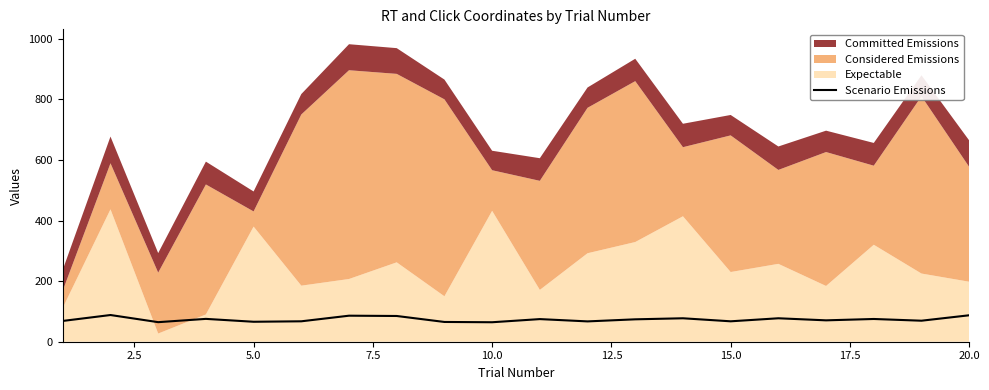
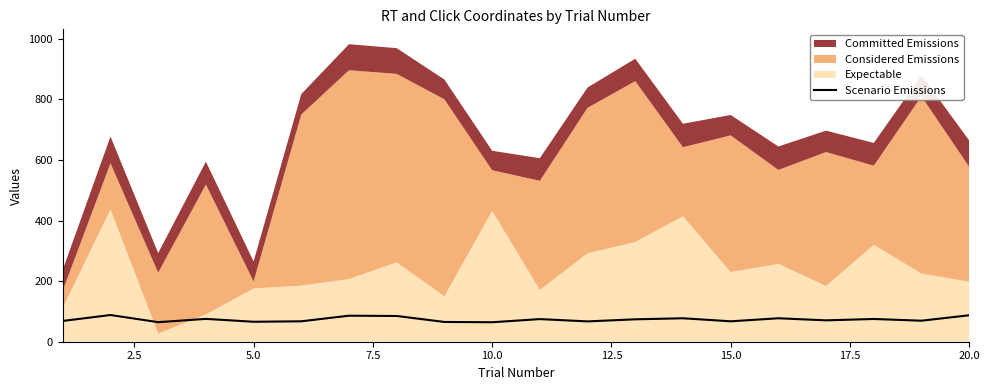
Expectable, 5.0: 380 -> 180
Considered Emissions, 5.0: 50 -> 20
